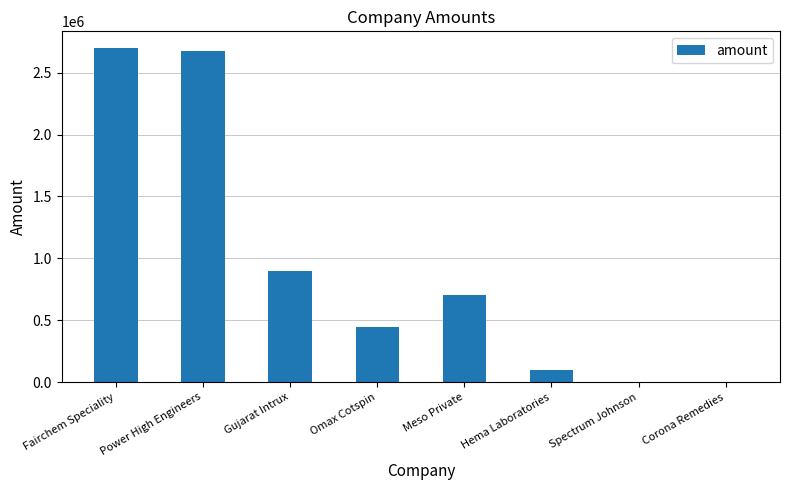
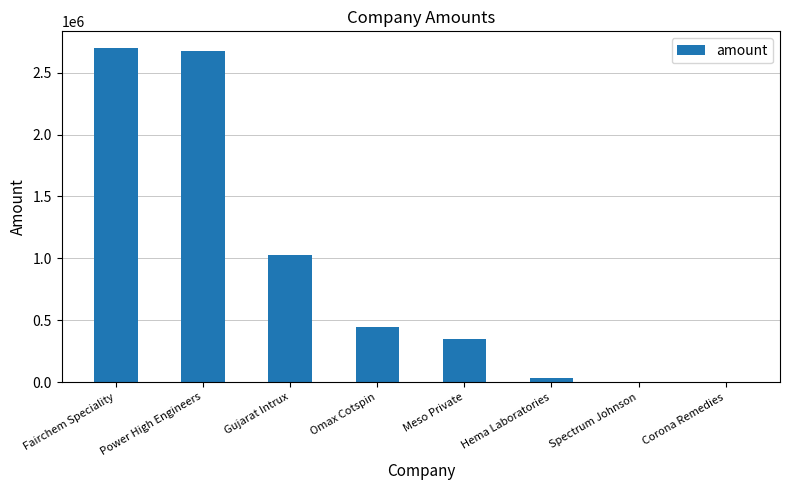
Gujarat Intrux: 900000 -> 1020000
Meso Private: 700000 -> 350000
Hema Laboratories: 100000 -> 30000
